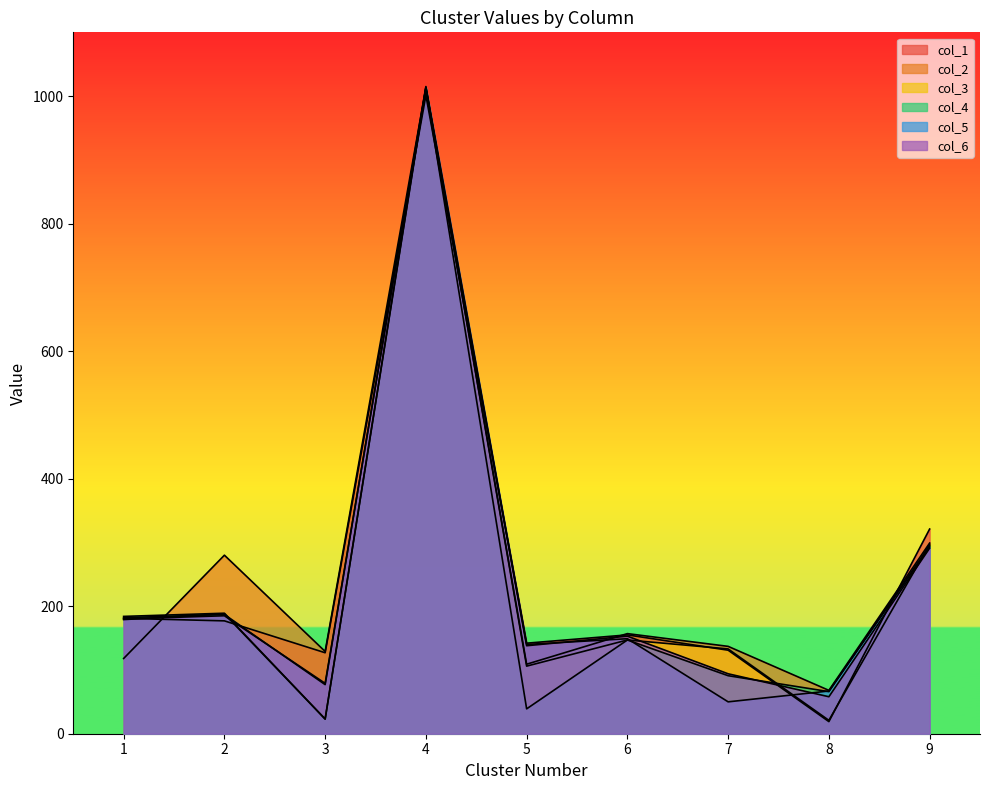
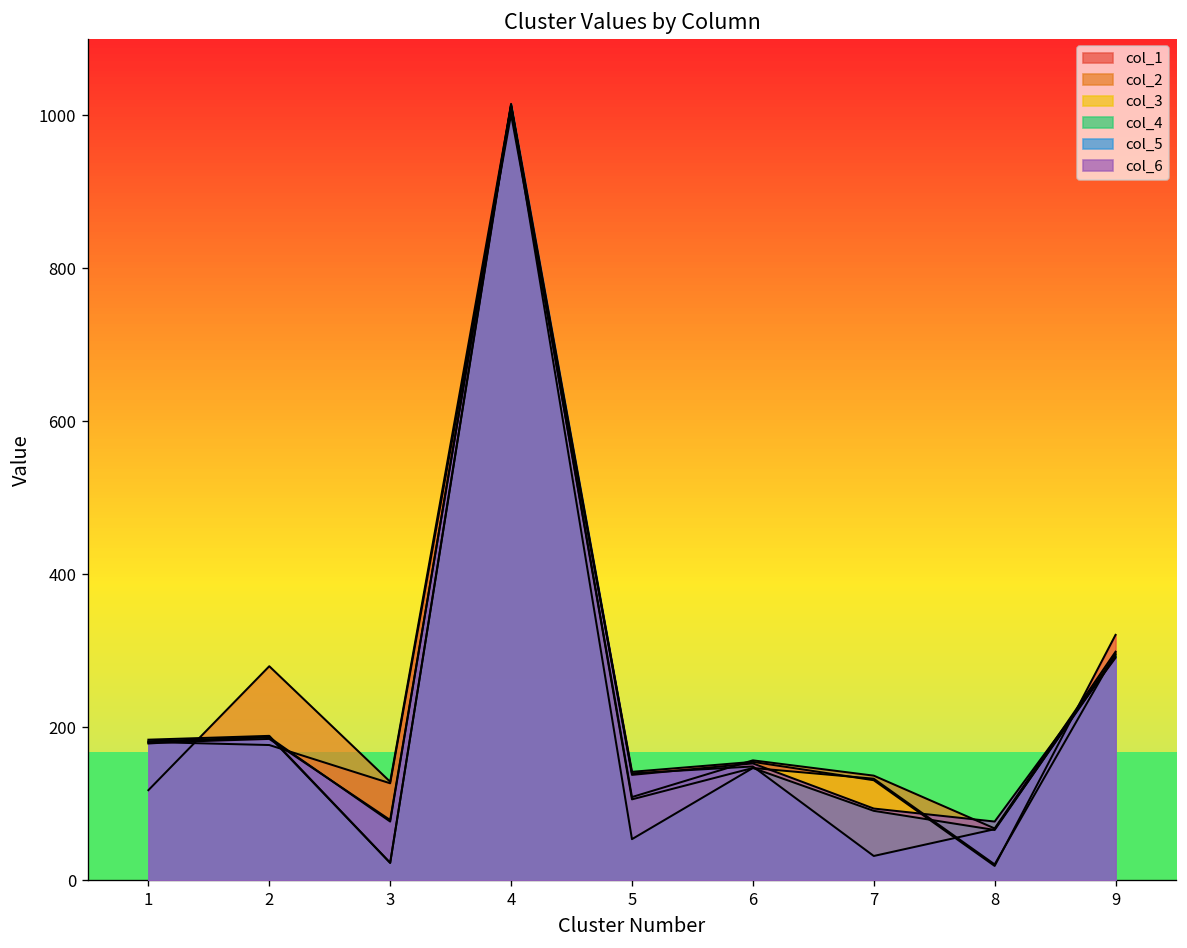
col_4, 5: 40 -> 50
col_5, 7: 50 -> 30
col_6, 8: 60 -> 80
